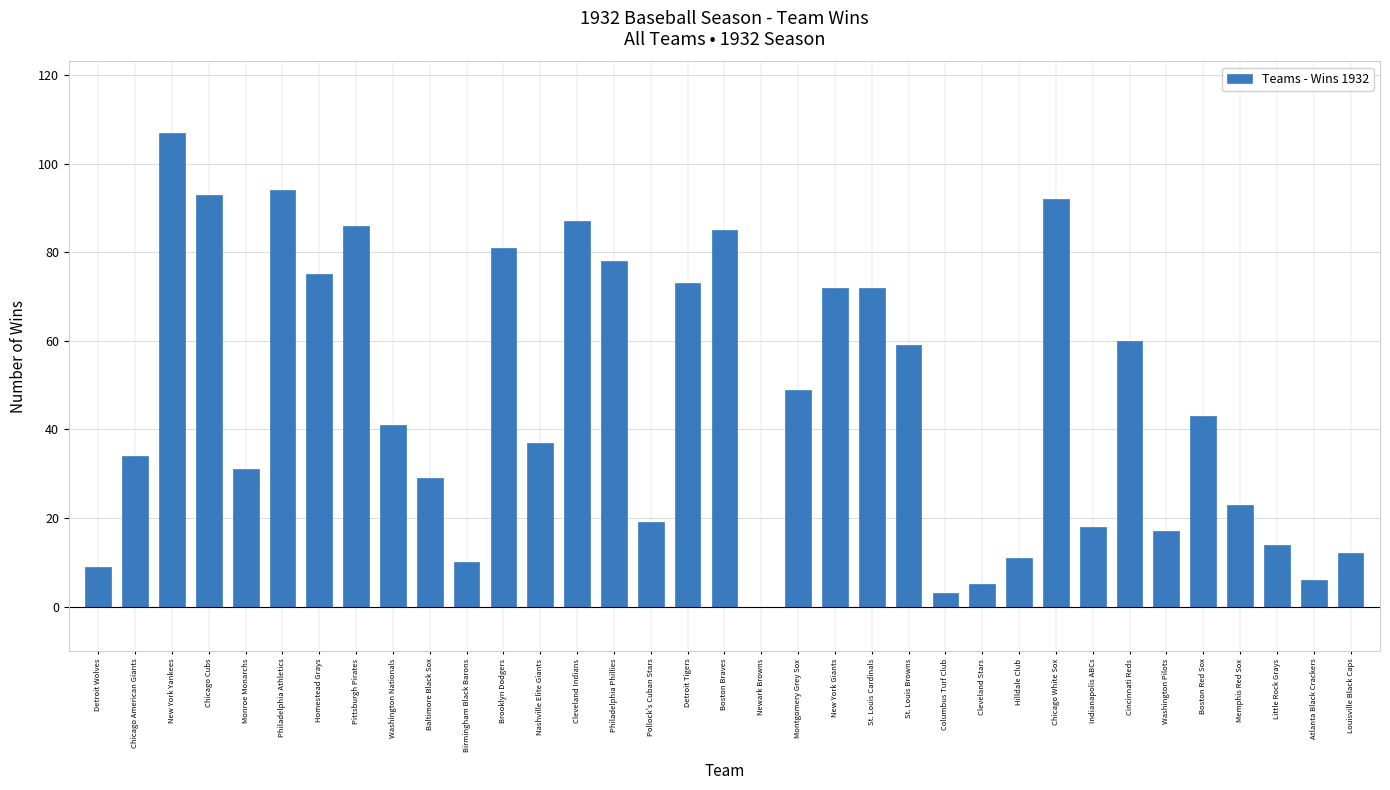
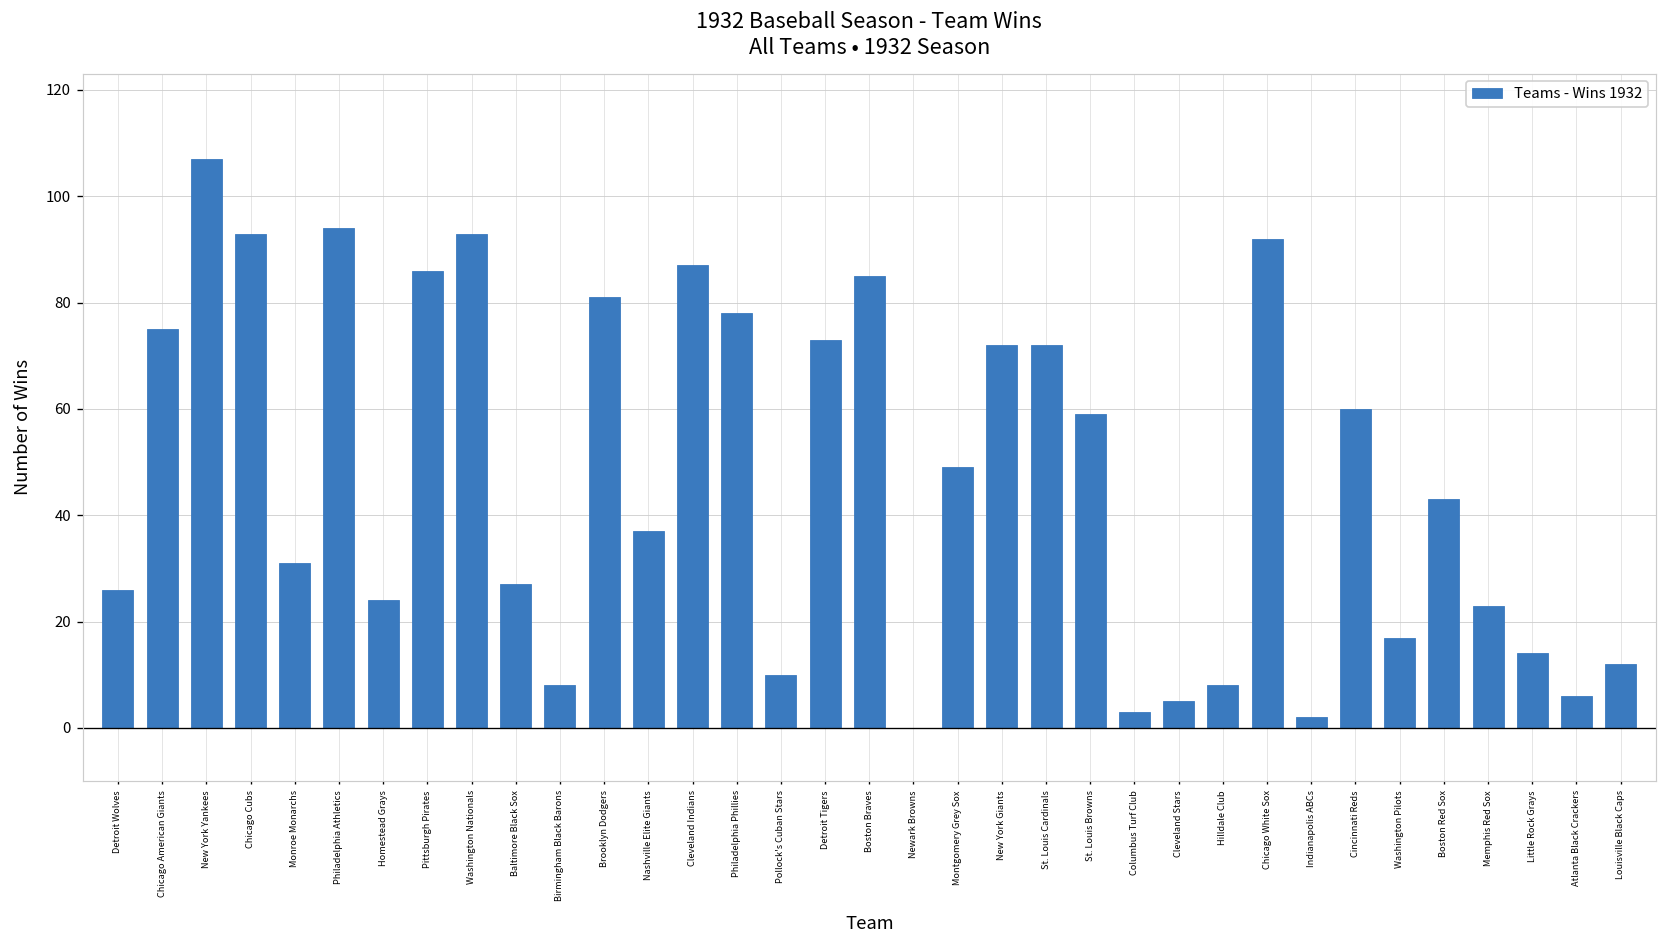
Detroit Wolves: 9 -> 26
Chicago American Giants: 34 -> 75
Homestead Grays: 75 -> 24
Washington Nationals: 41 -> 93
Baltimore Black Sox: 29 -> 27
Birmingham Black Barons: 10 -> 8
Pollock's Cuban Stars: 19 -> 10
Hilldale Club: 11 -> 8
Indianapolis ABCs: 18 -> 2
